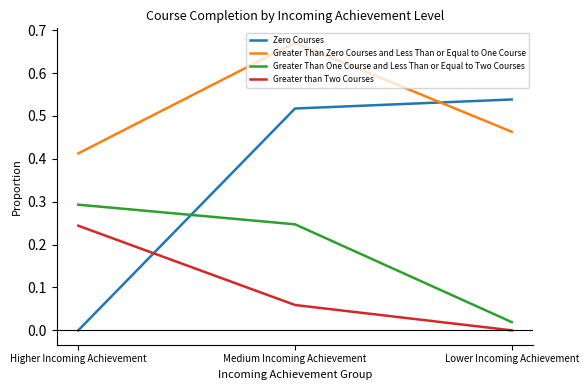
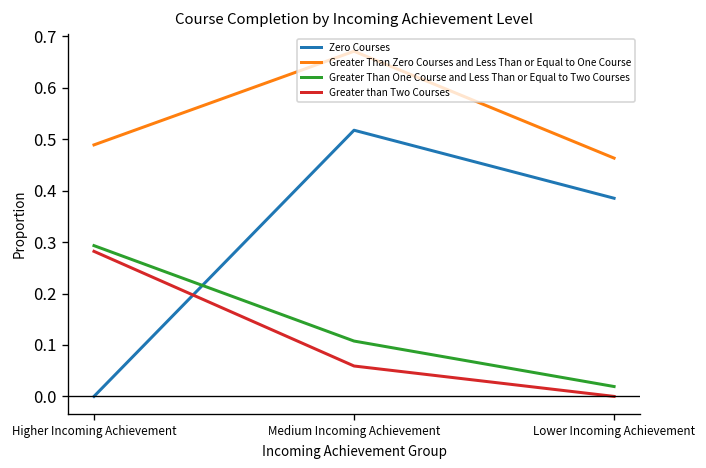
Greater Than Zero Courses and Less Than or Equal to One Course, Higher Incoming Achievement: 0.41 -> 0.49
Greater than Two Courses, Higher Incoming Achievement: 0.24 -> 0.28
Greater Than One Course and Less Than or Equal to Two Courses, Medium Incoming Achievement: 0.25 -> 0.11
Zero Courses, Lower Incoming Achievement: 0.54 -> 0.39
